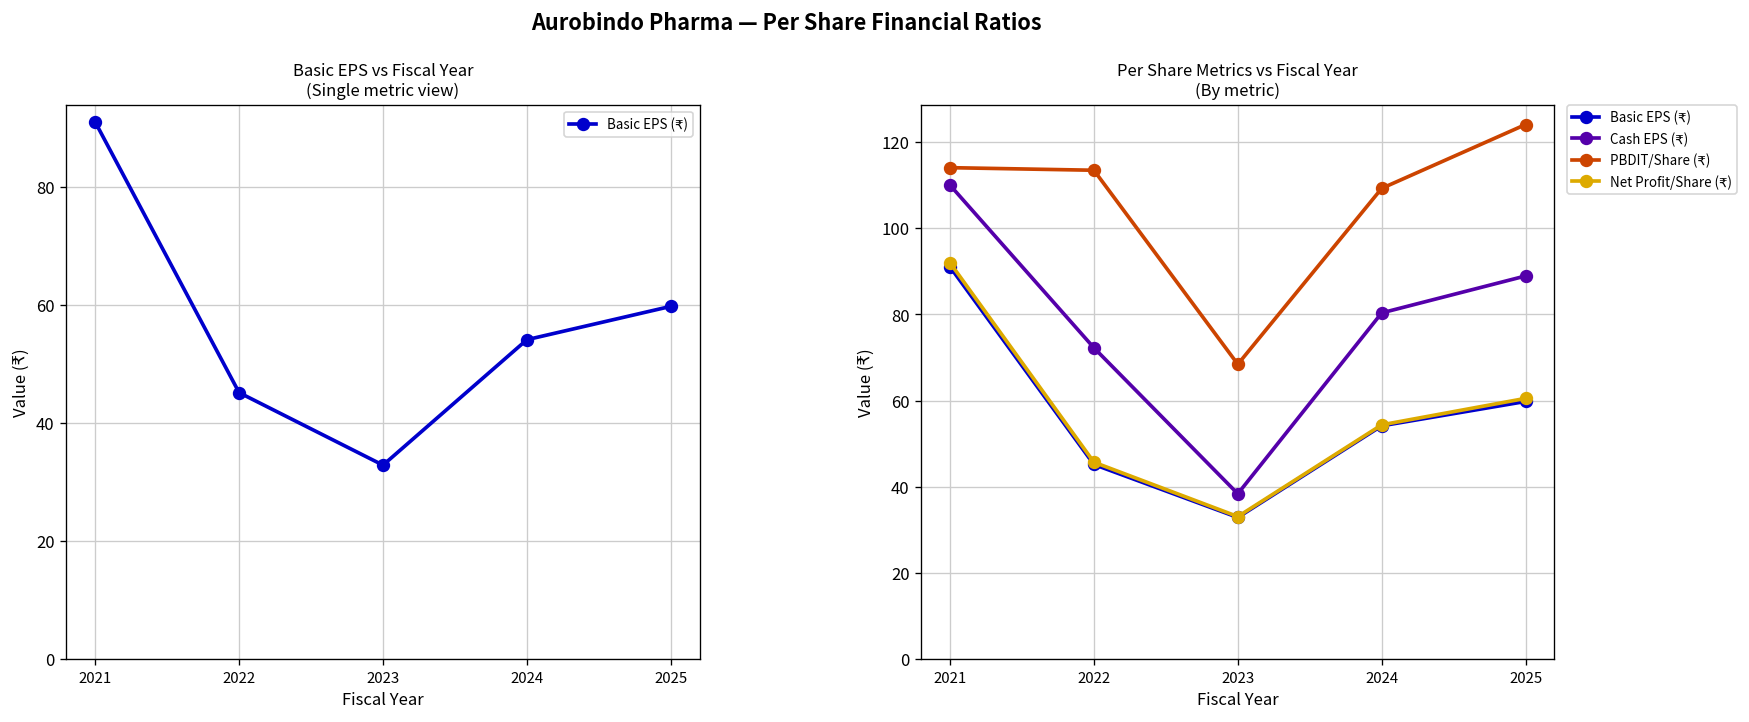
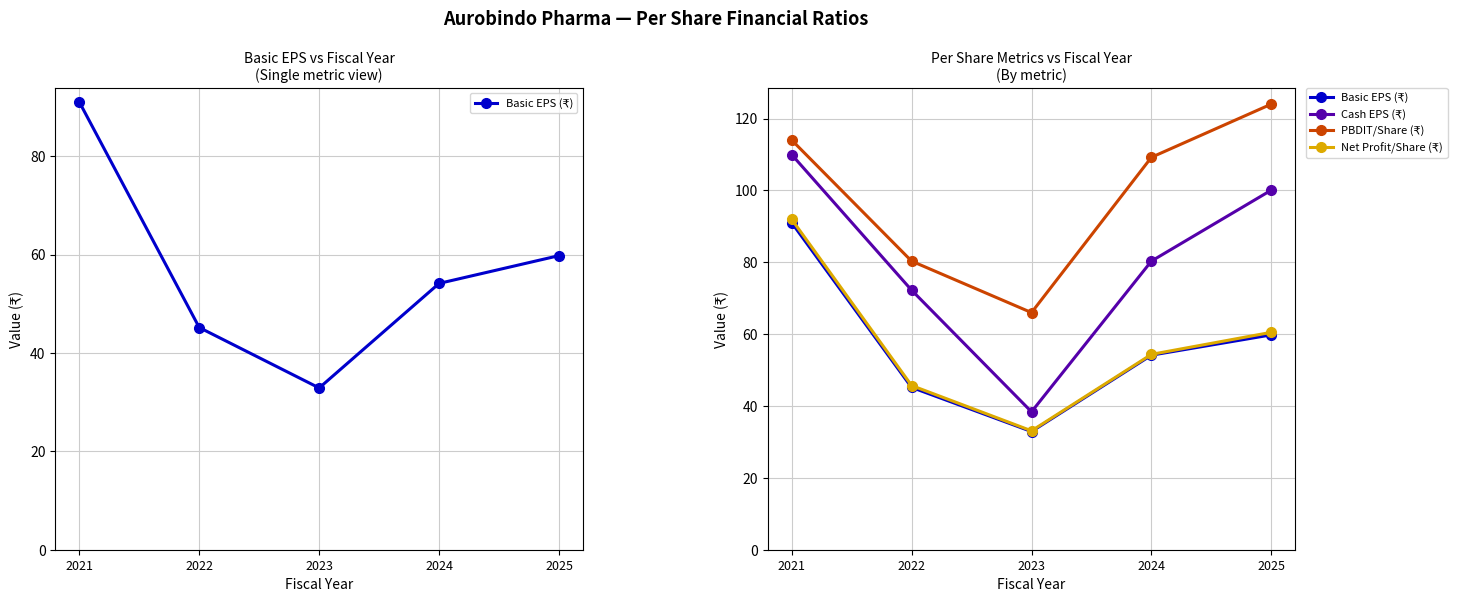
Per Share Metrics vs Fiscal Year (By metric), PBDIT/Share (₹), 2022: 113 -> 80
Per Share Metrics vs Fiscal Year (By metric), PBDIT/Share (₹), 2023: 68 -> 66
Per Share Metrics vs Fiscal Year (By metric), Cash EPS (₹), 2025: 89 -> 100
